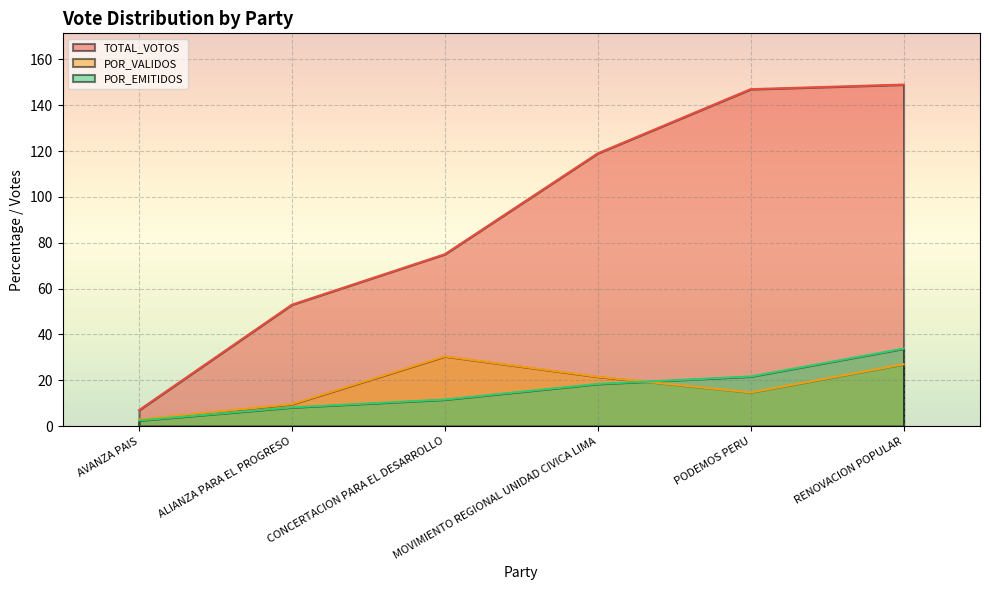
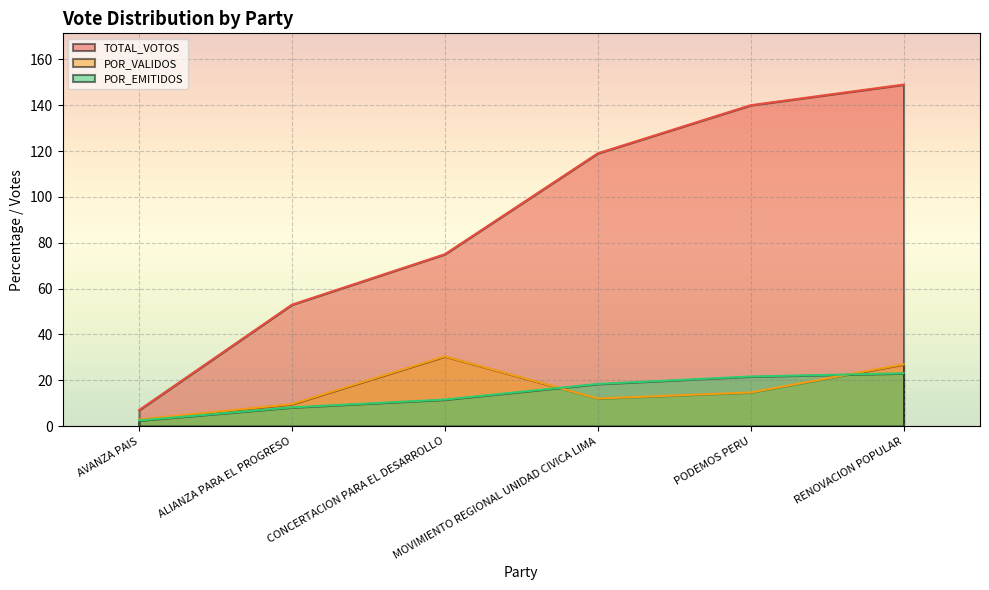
POR_VALIDOS, MOVIMIENTO REGIONAL UNIDAD CIVICA LIMA: 22 -> 12
TOTAL_VOTOS, PODEMOS PERU: 147 -> 140
POR_EMITIDOS, RENOVACION POPULAR: 34 -> 23
